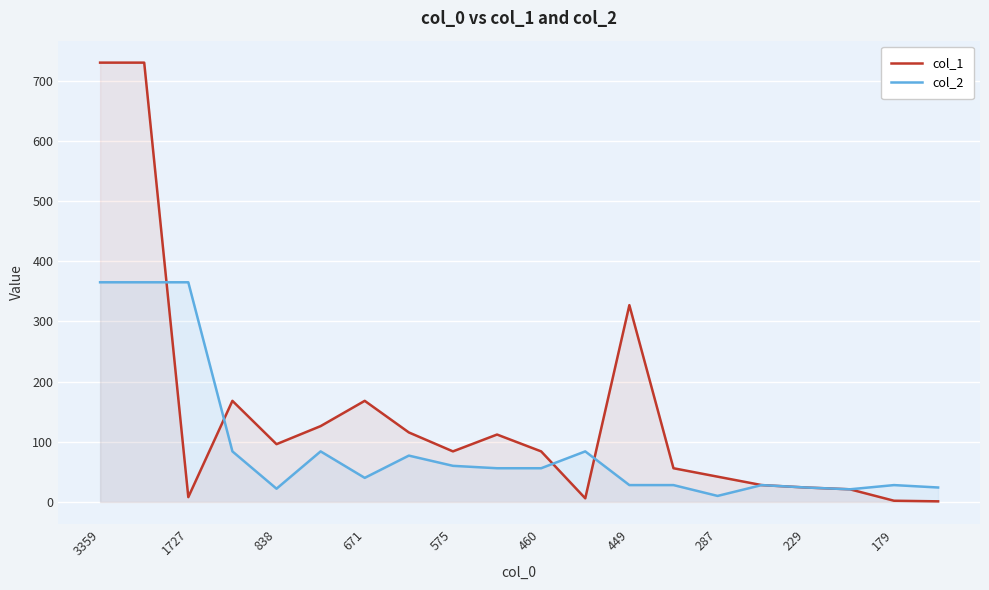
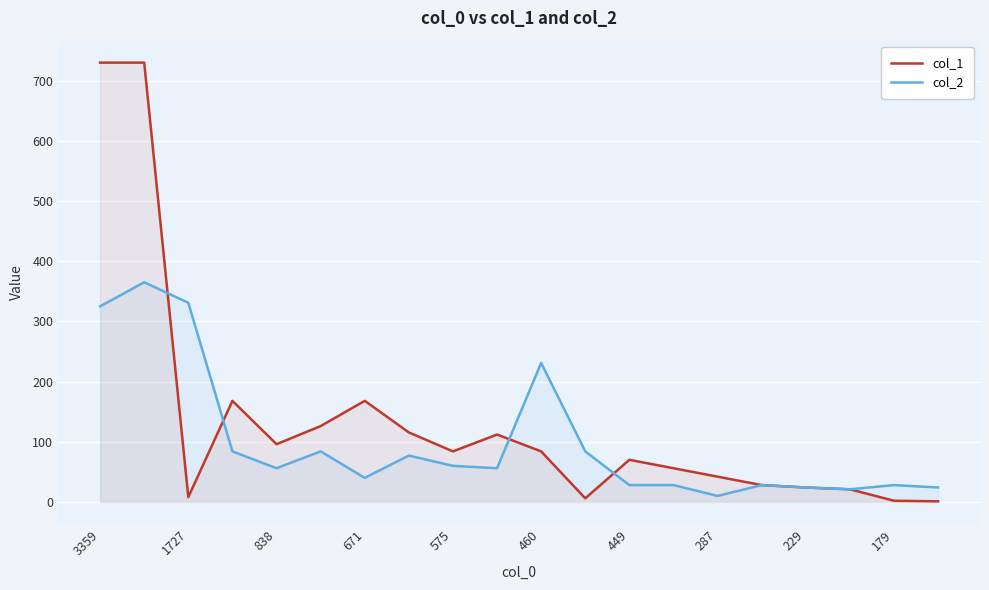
col_2, 3359: 370 -> 330
col_2, 1727: 370 -> 330
col_2, 838: 20 -> 60
col_2, 460: 60 -> 230
col_1, 449: 330 -> 70
